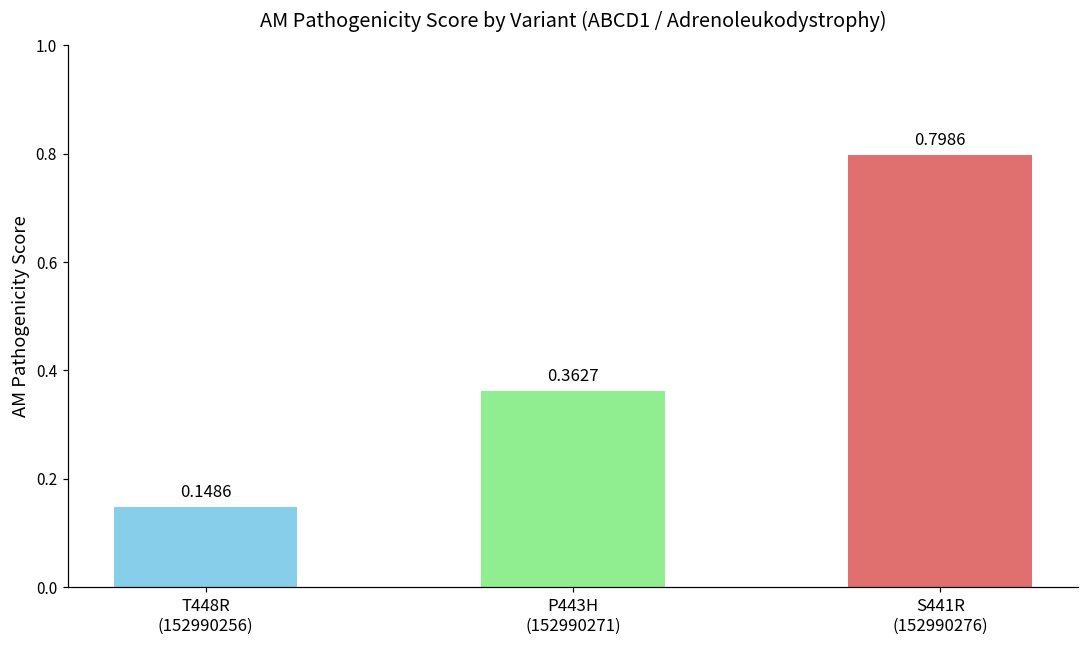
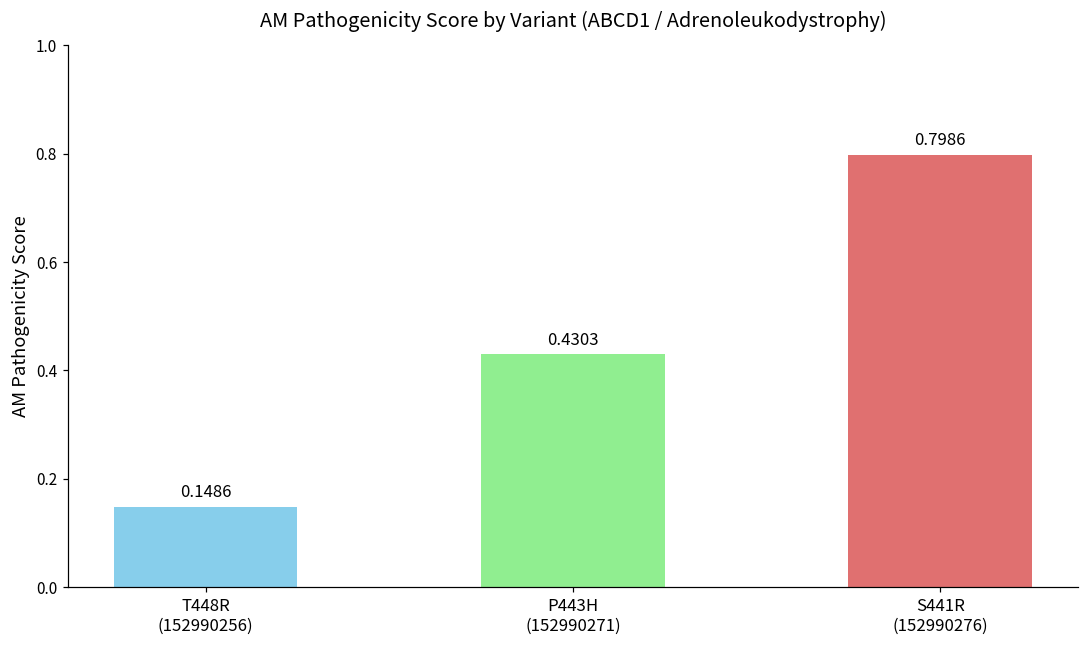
P443H (152990271): 0.3627 -> 0.4303
